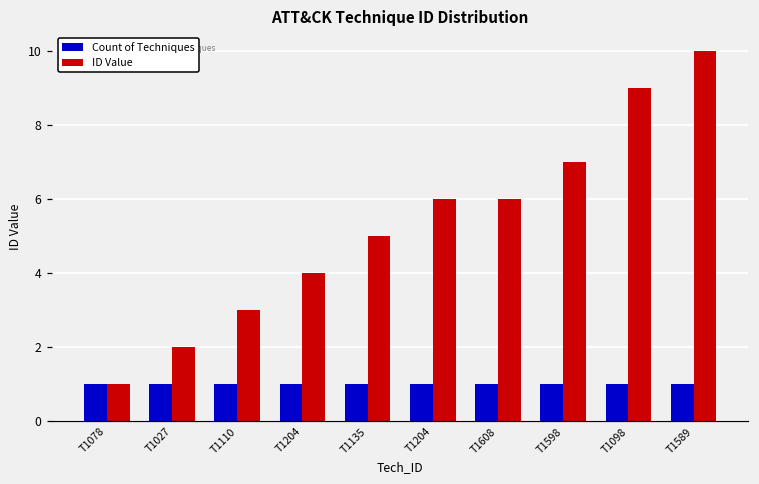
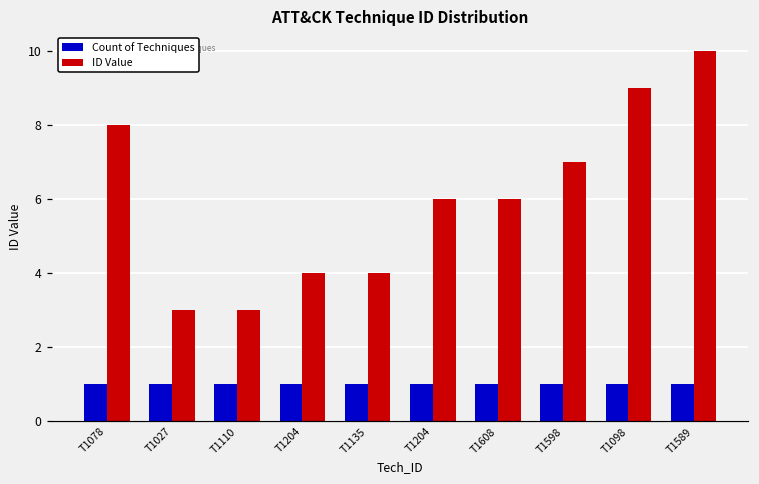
ID Value, T1078: 1 -> 8
ID Value, T1027: 2 -> 3
ID Value, T1135: 5 -> 4
